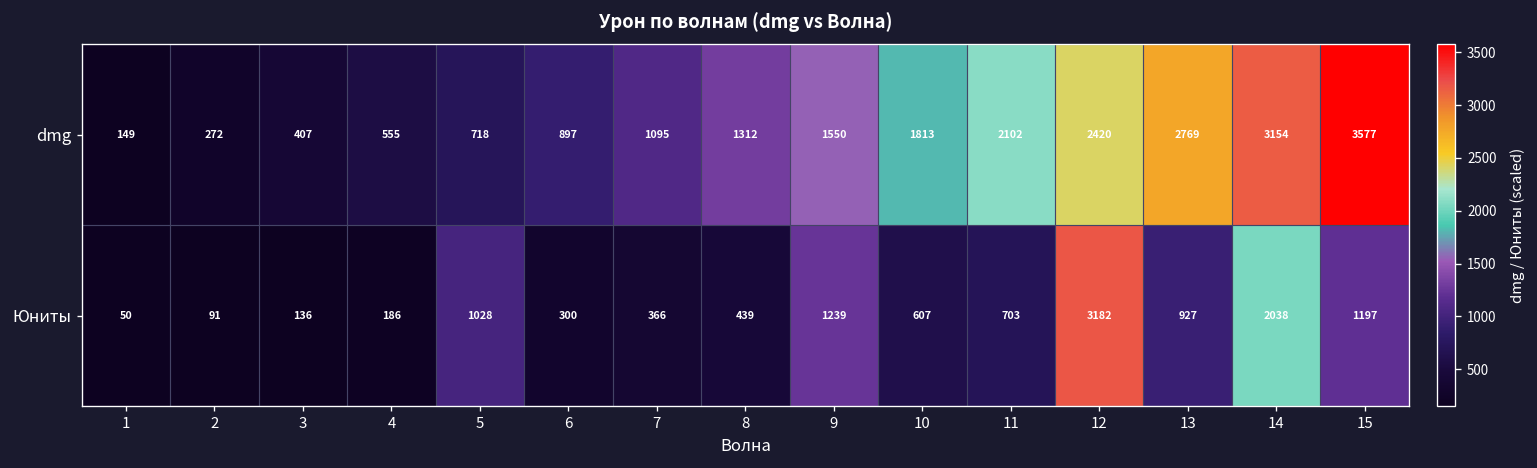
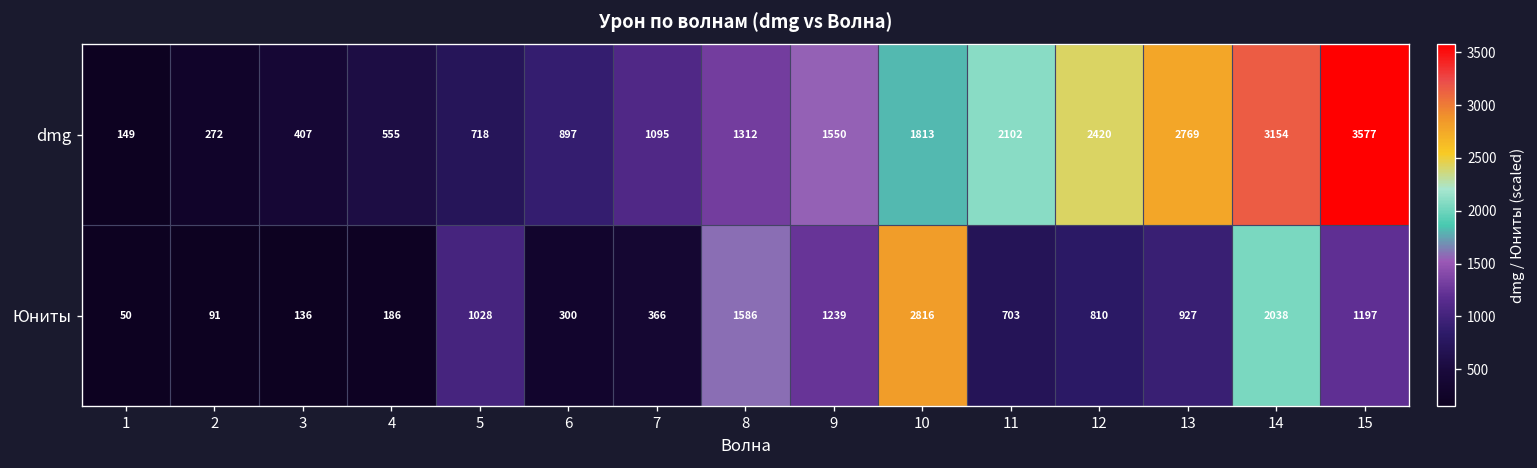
Юниты, 8: 439 -> 1586
Юниты, 10: 607 -> 2816
Юниты, 12: 3182 -> 810
